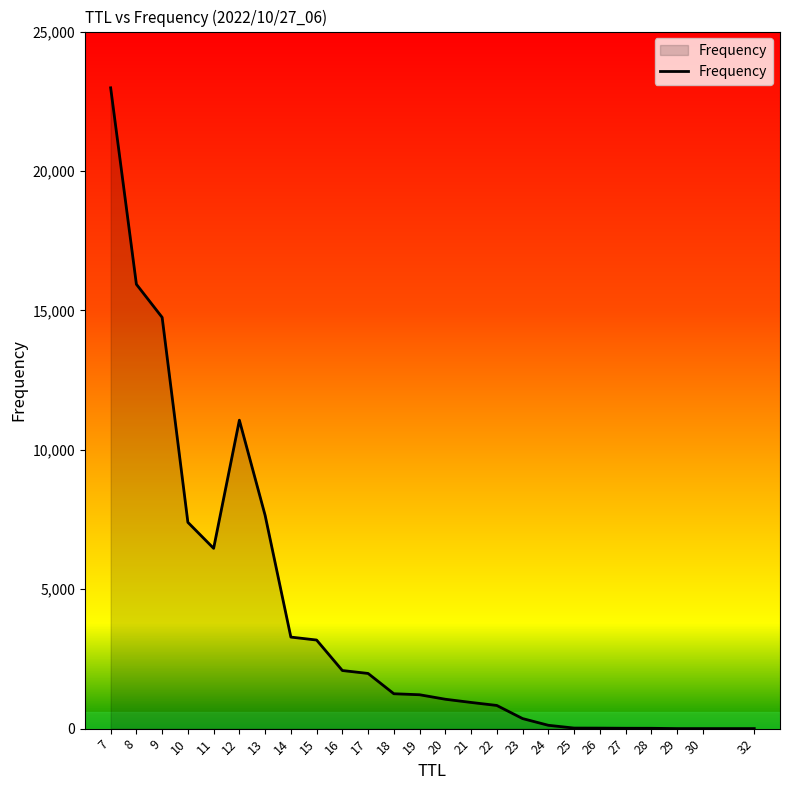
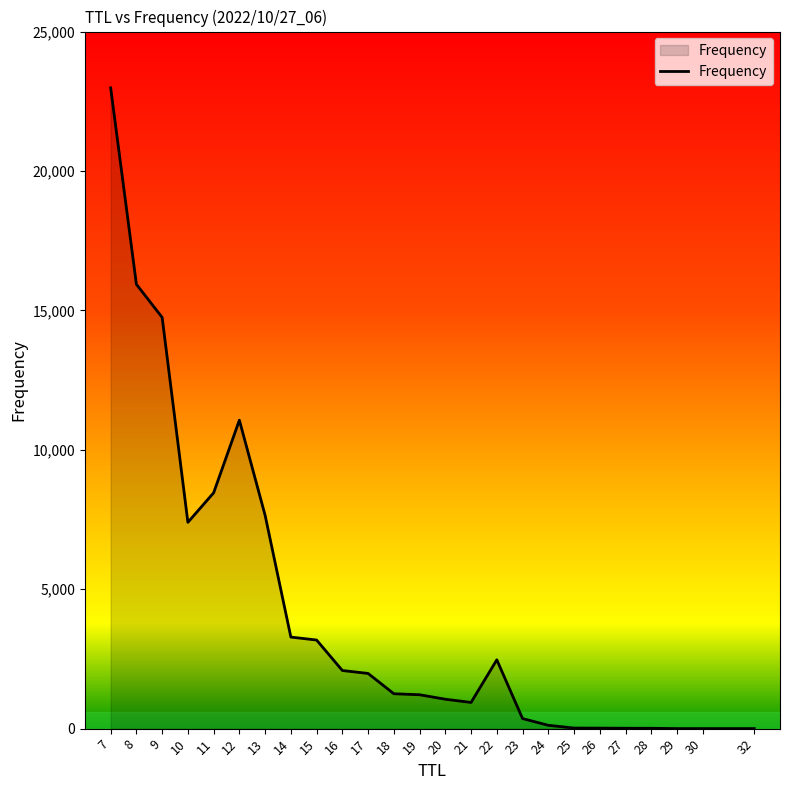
11: 6,500 -> 8,500
22: 800 -> 2,500
